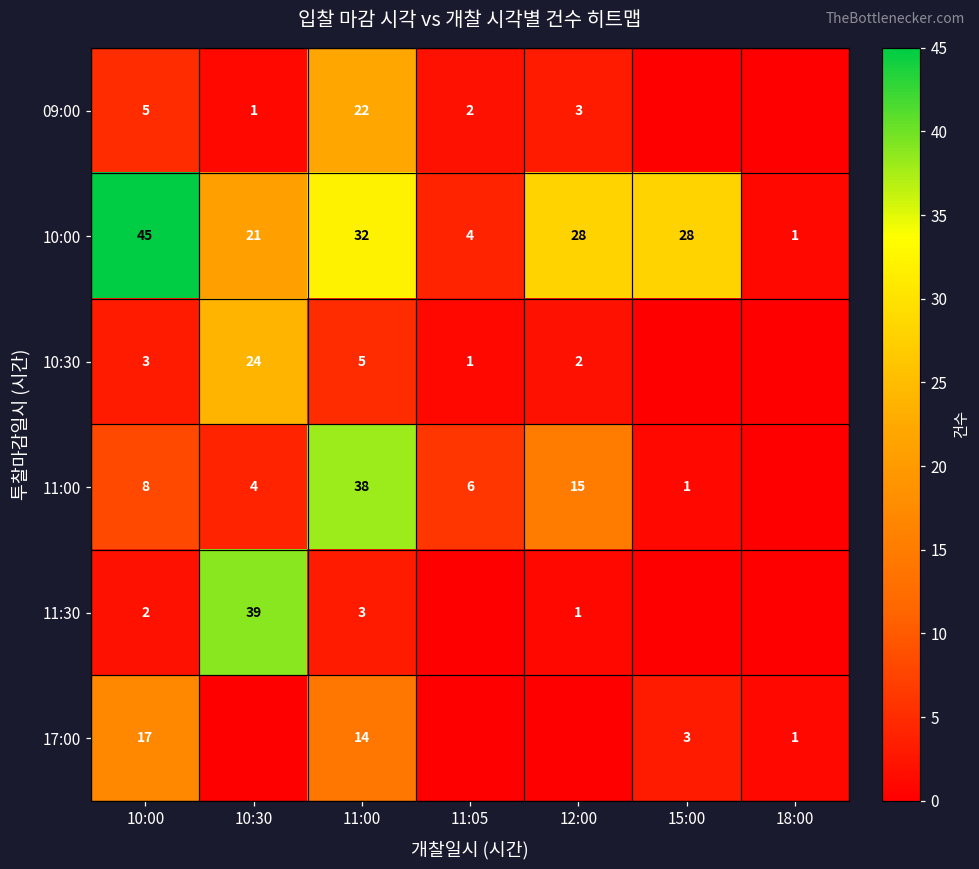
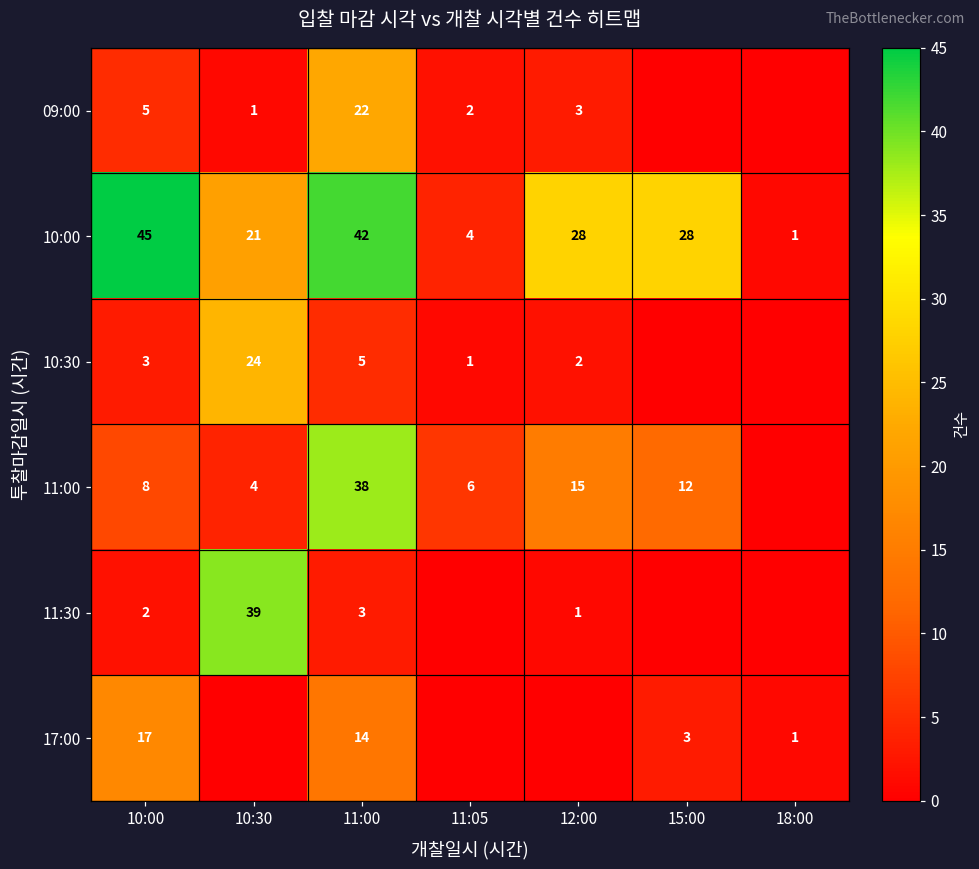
10:00, 11:00: 32 -> 42
11:00, 15:00: 1 -> 12
